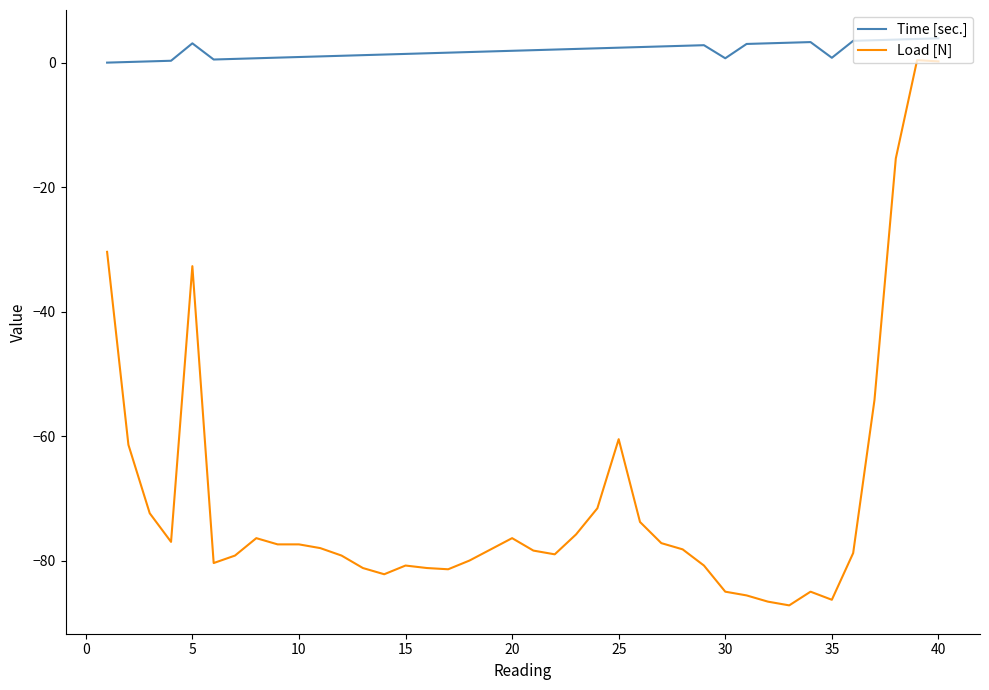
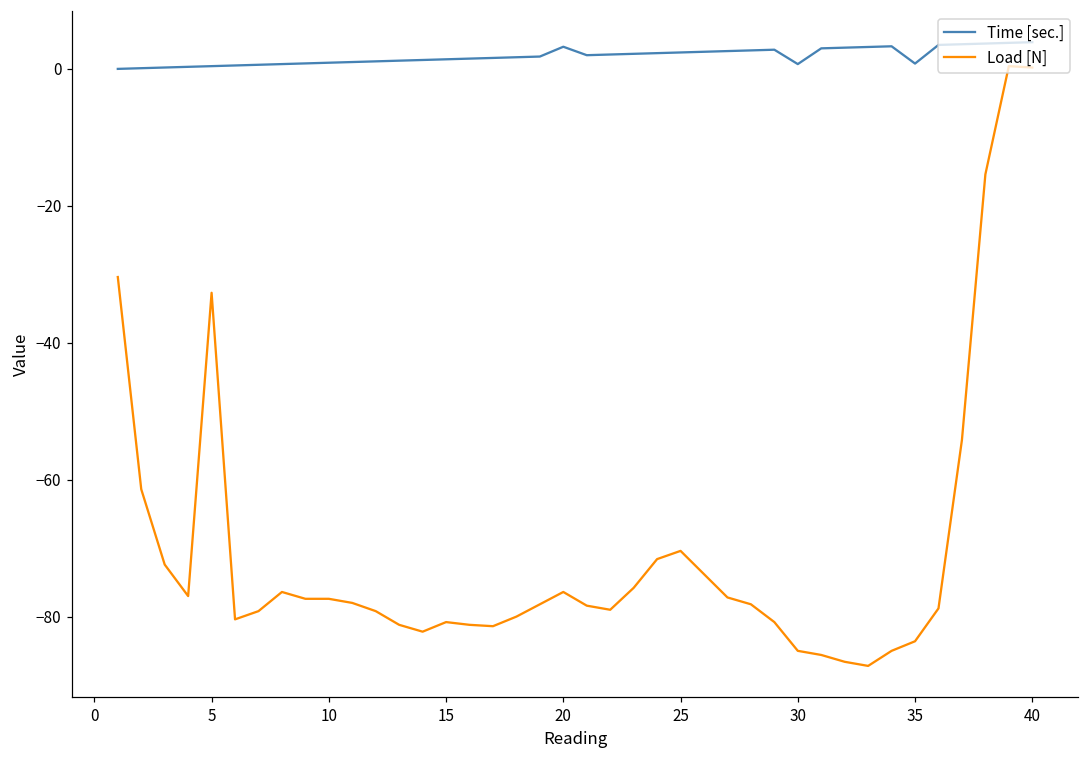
Time [sec.], 5: 3 -> 0
Time [sec.], 20: 2 -> 3
Load [N], 25: -61 -> -70
Load [N], 35: -86 -> -84
